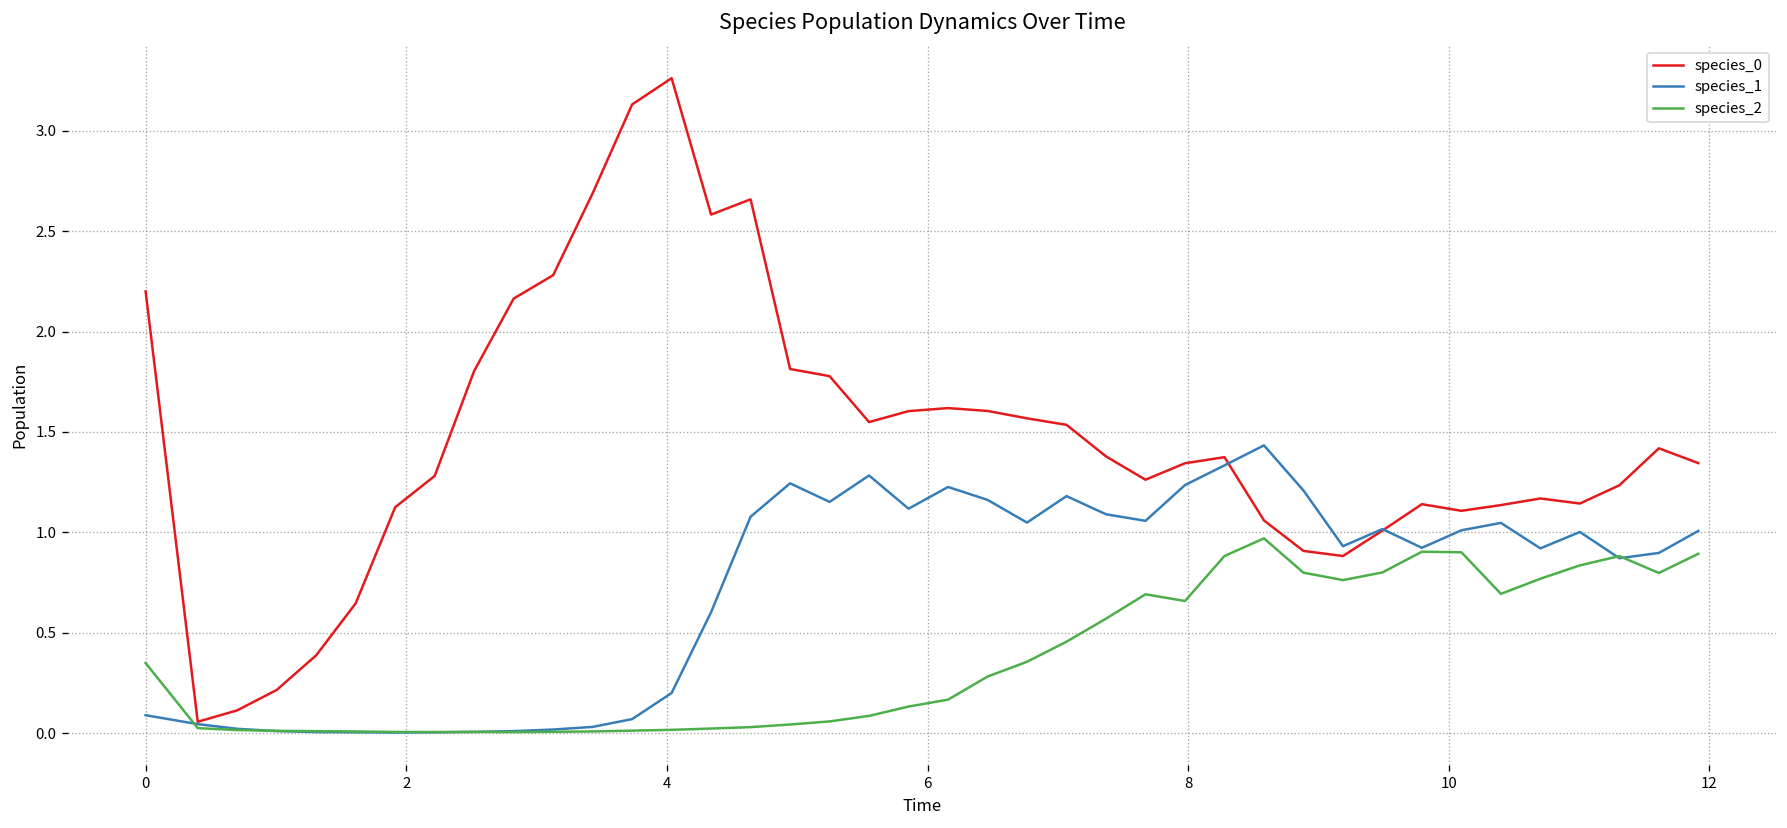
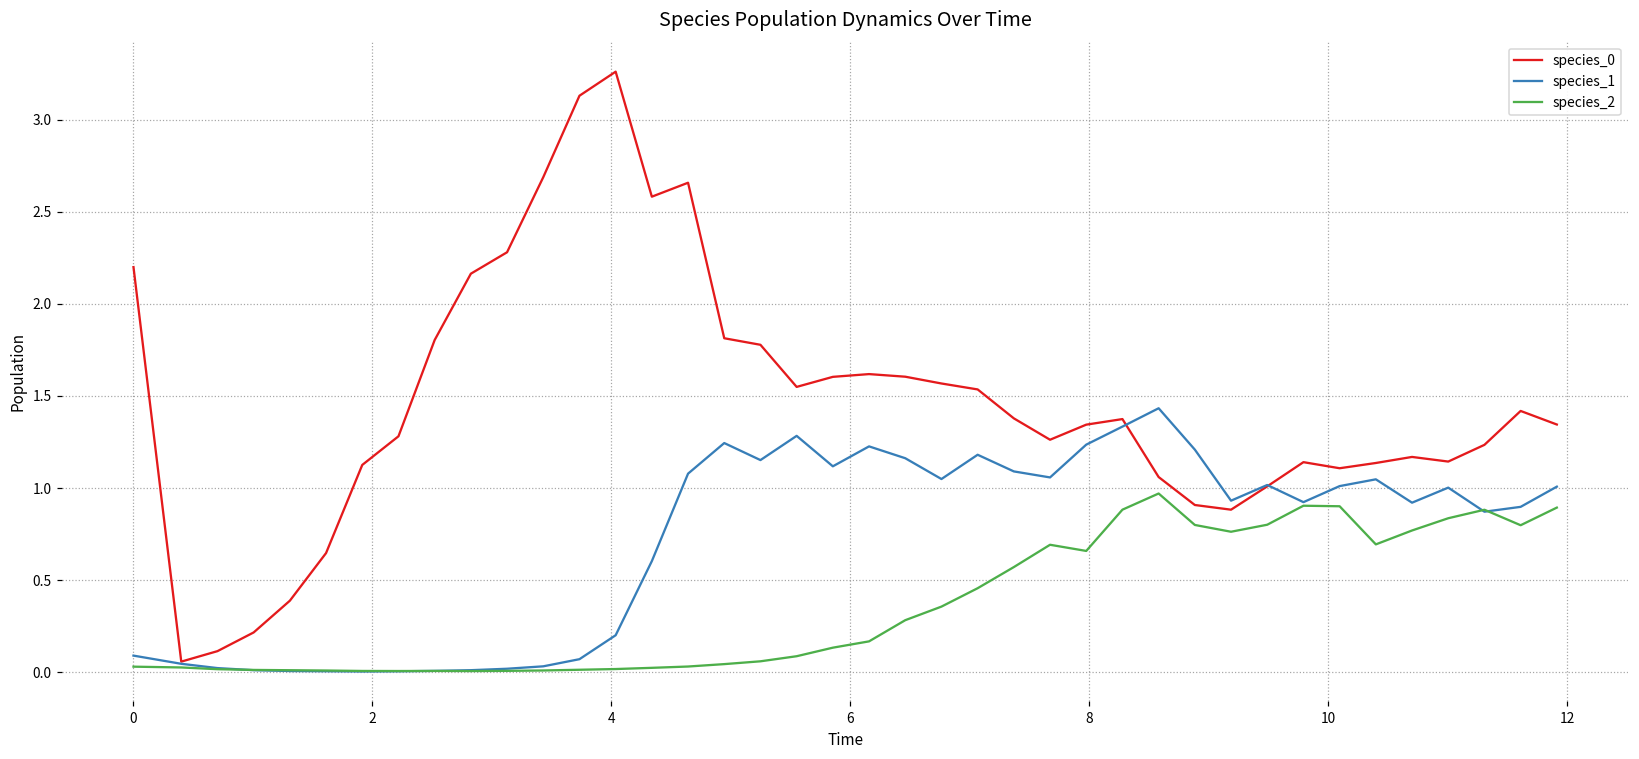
species_2, 0: 0.35 -> 0.03
